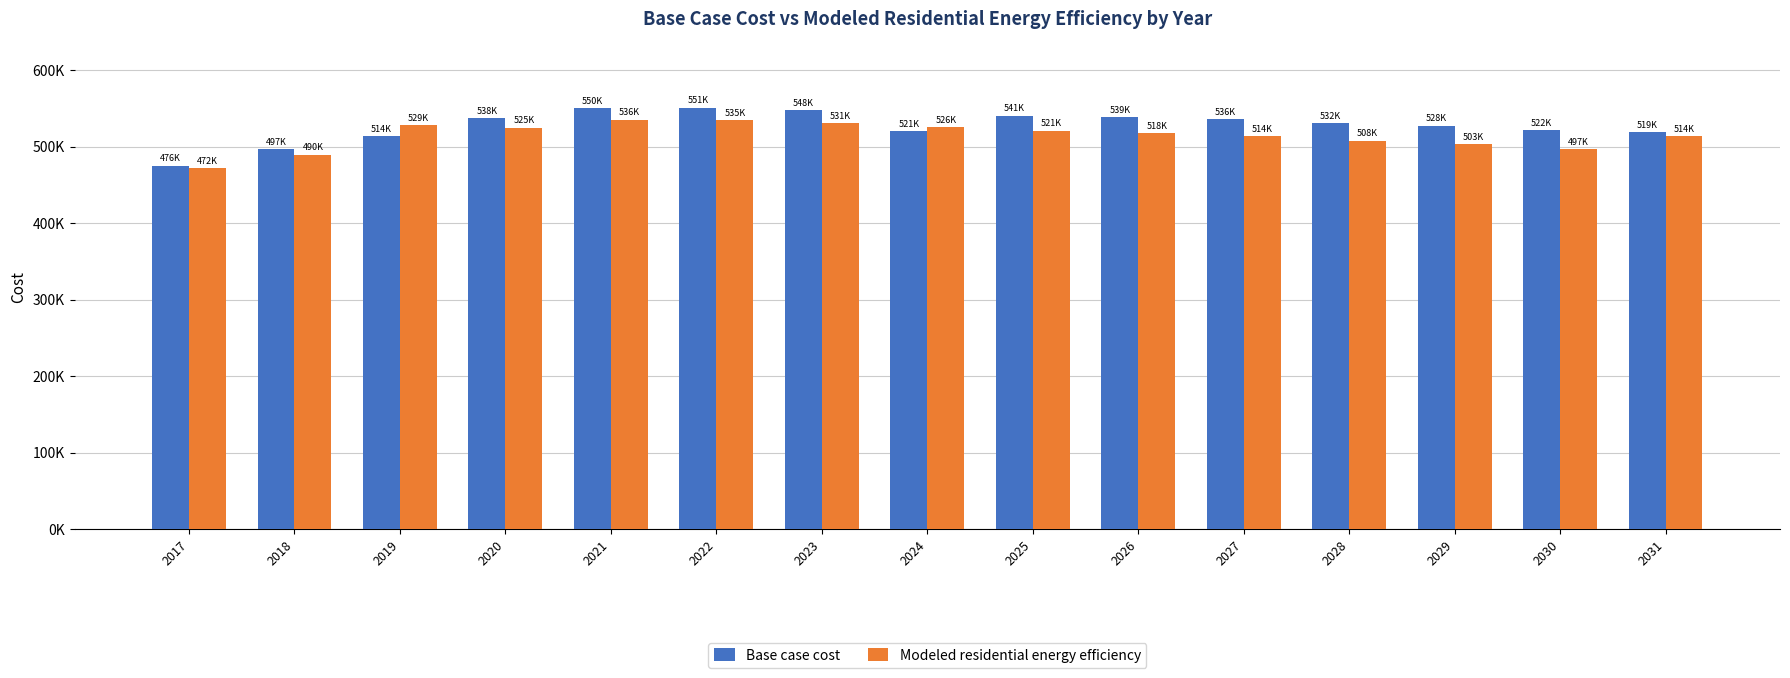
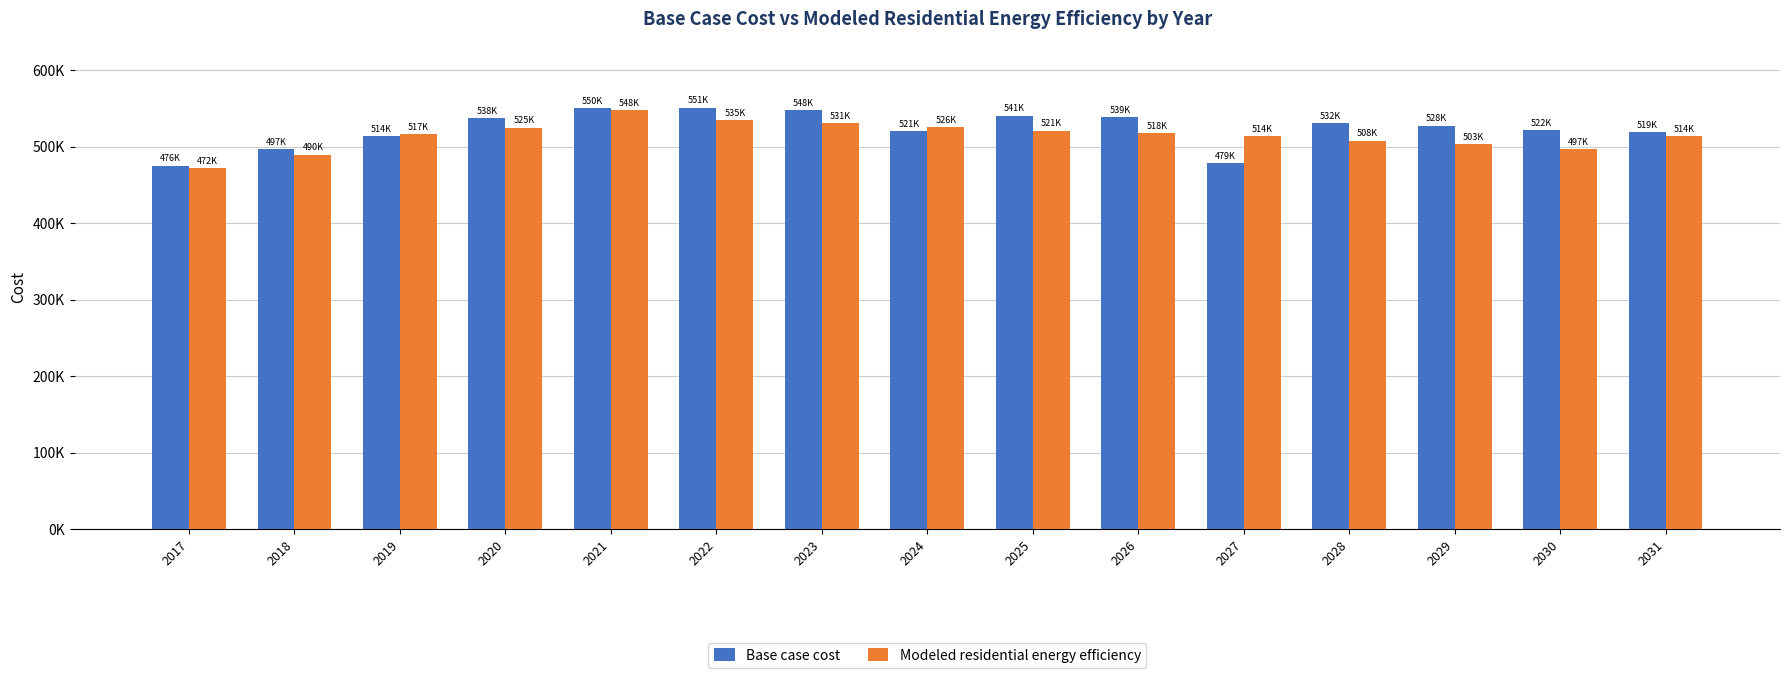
Modeled residential energy efficiency, 2019: 529K -> 517K
Modeled residential energy efficiency, 2021: 536K -> 548K
Base case cost, 2027: 536K -> 479K
